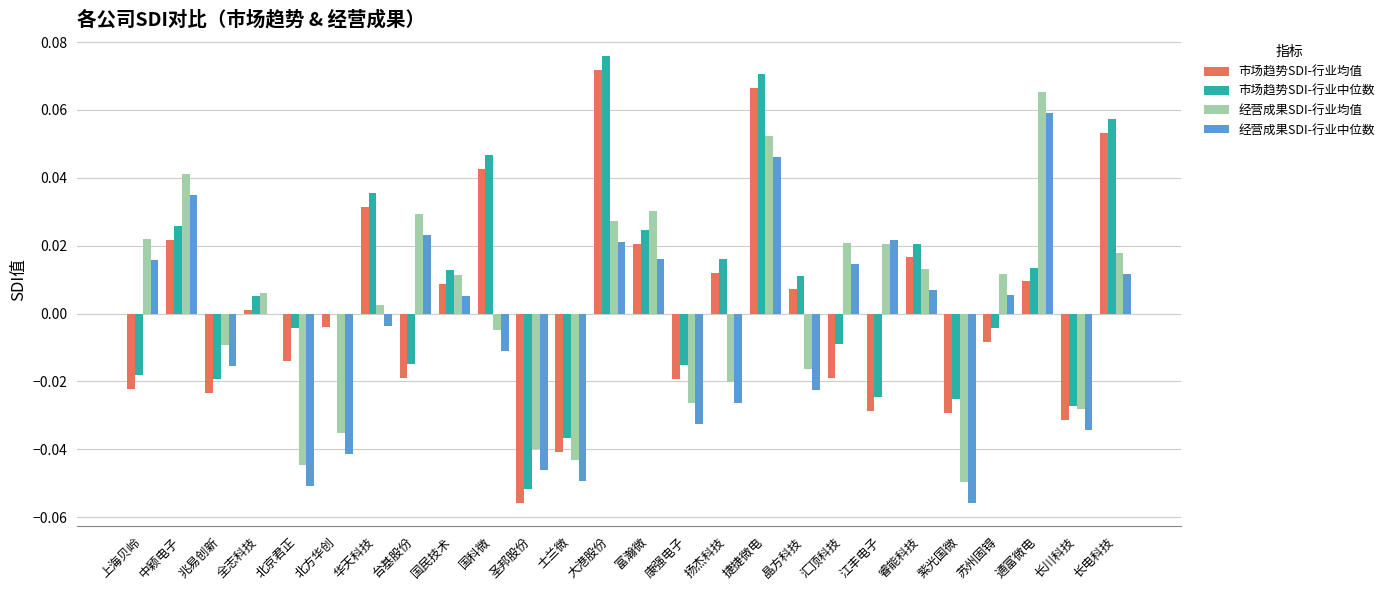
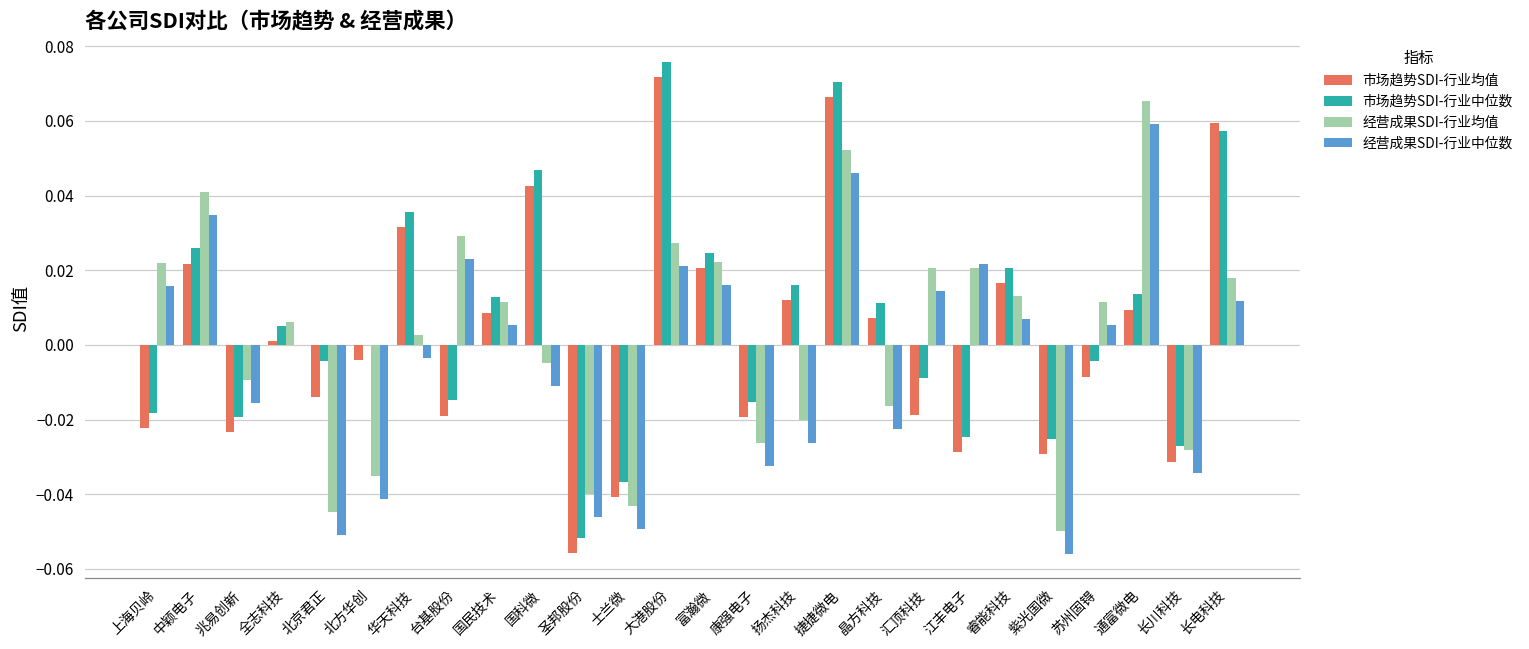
经营成果SDI-行业均值, 富瀚微: 0.030 -> 0.022
市场趋势SDI-行业均值, 长电科技: 0.053 -> 0.060
